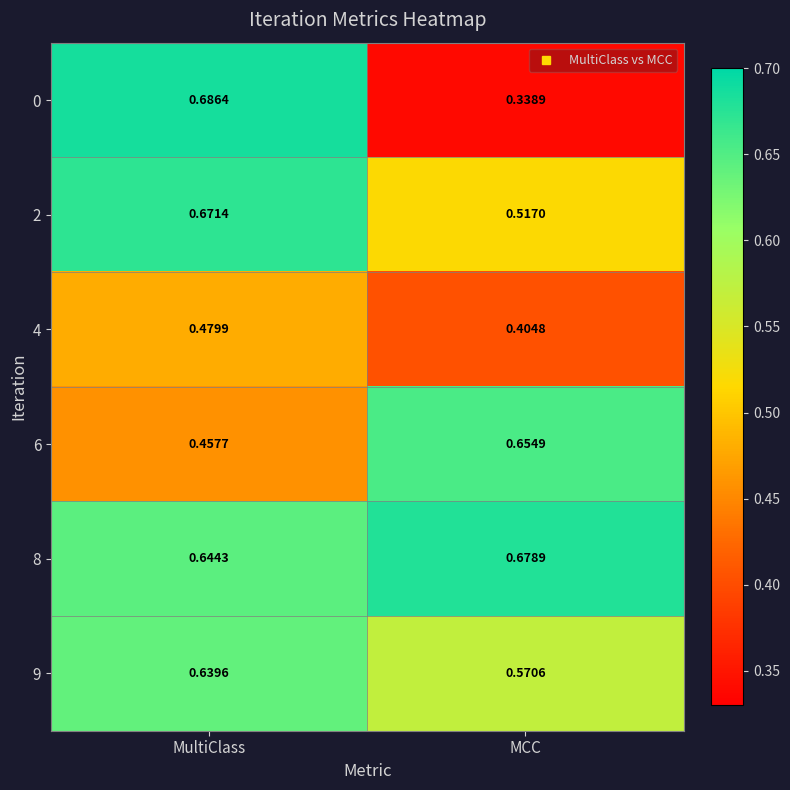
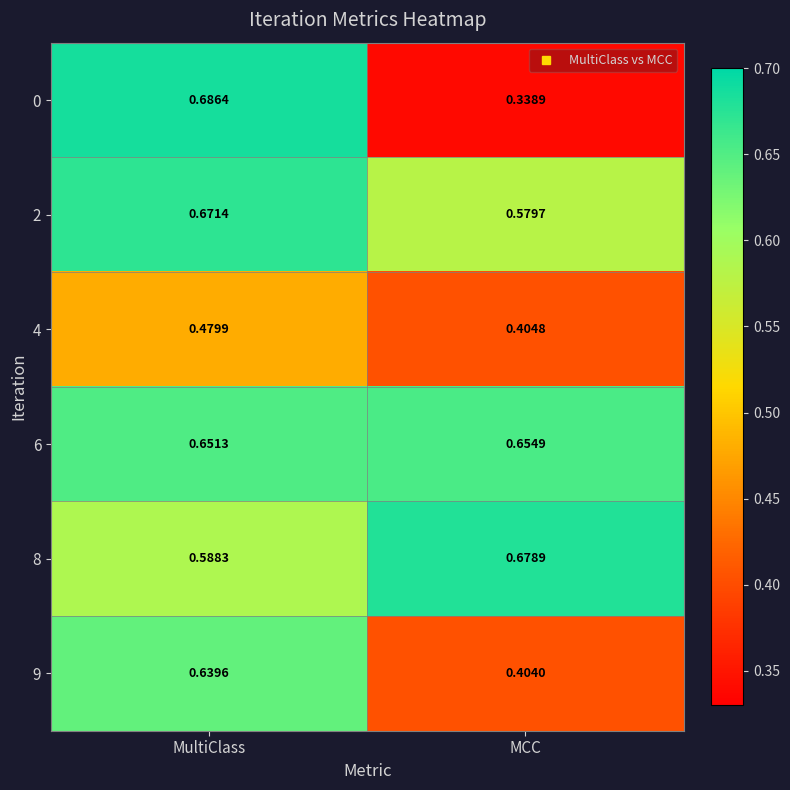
2, MCC: 0.5170 -> 0.5797
6, MultiClass: 0.4577 -> 0.6513
8, MultiClass: 0.6443 -> 0.5883
9, MCC: 0.5706 -> 0.4040
